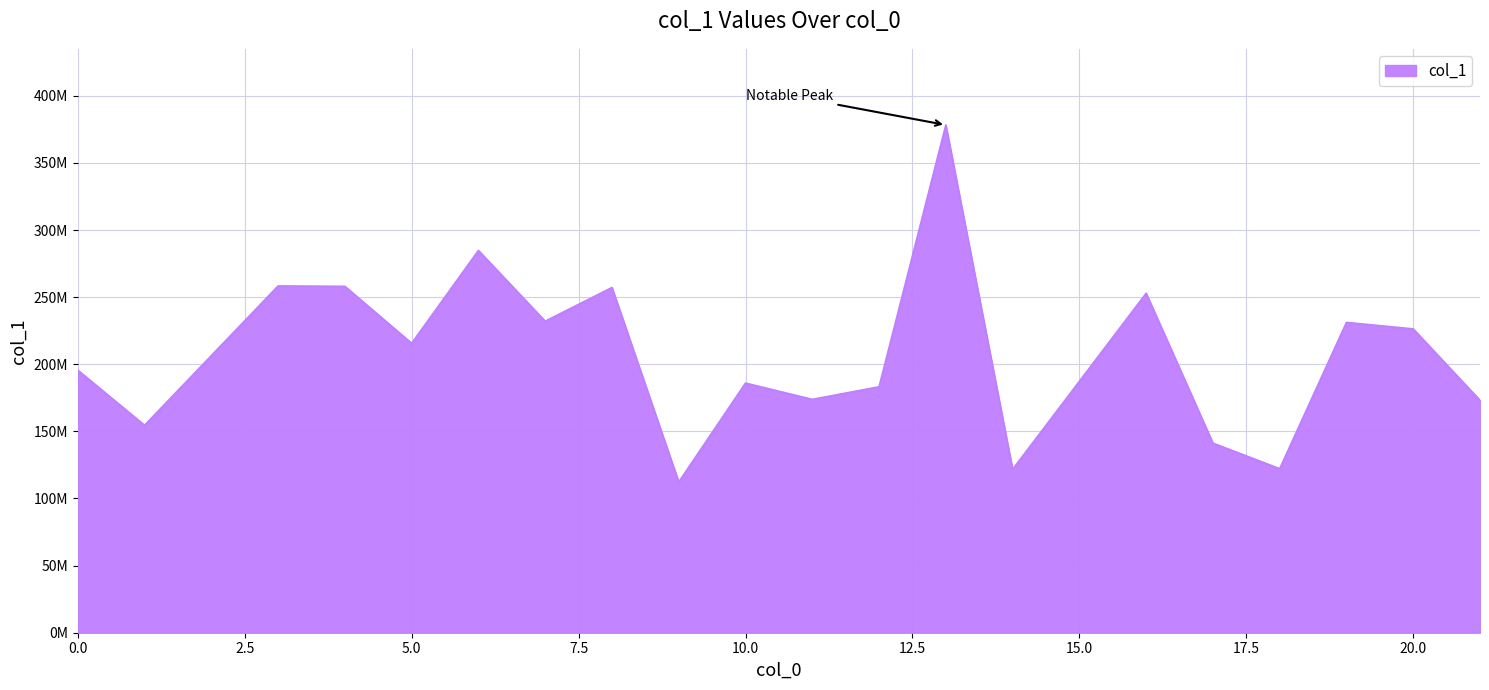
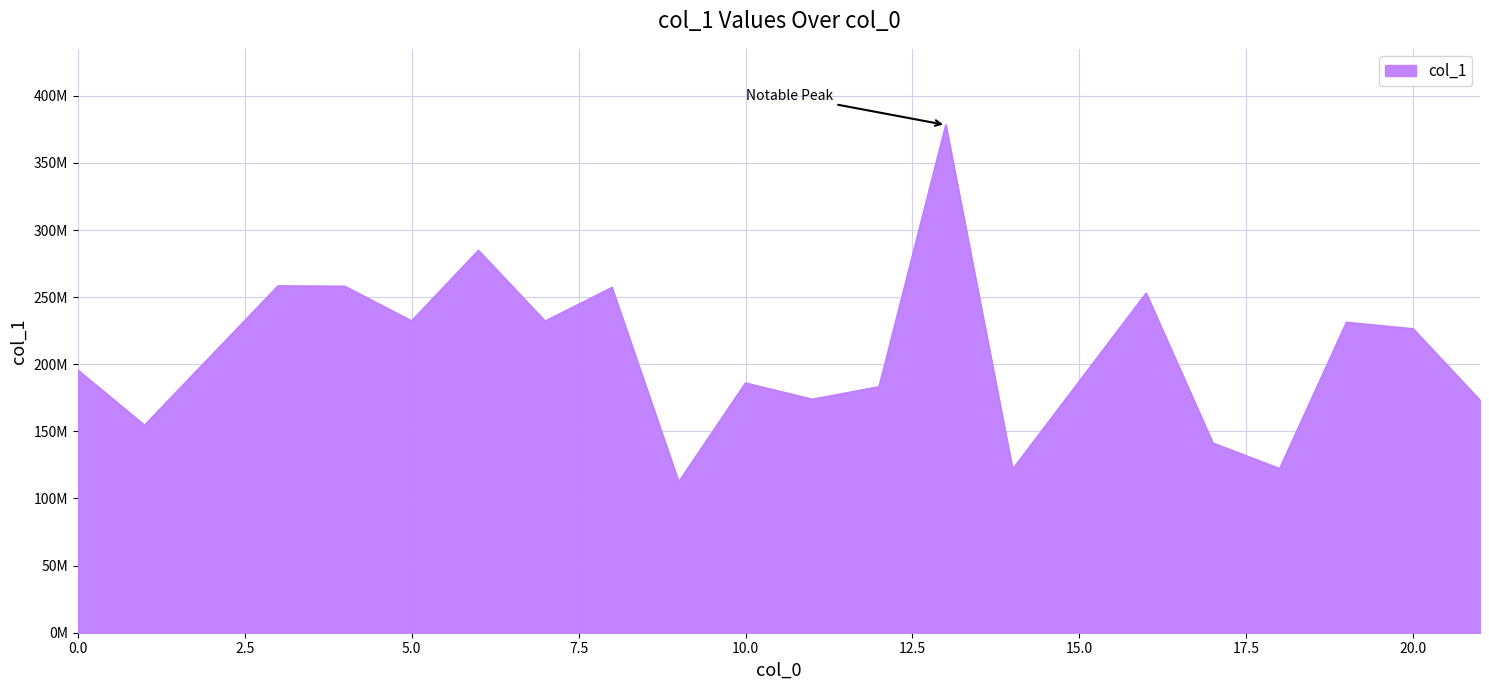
5.0: 216000000 -> 232000000
